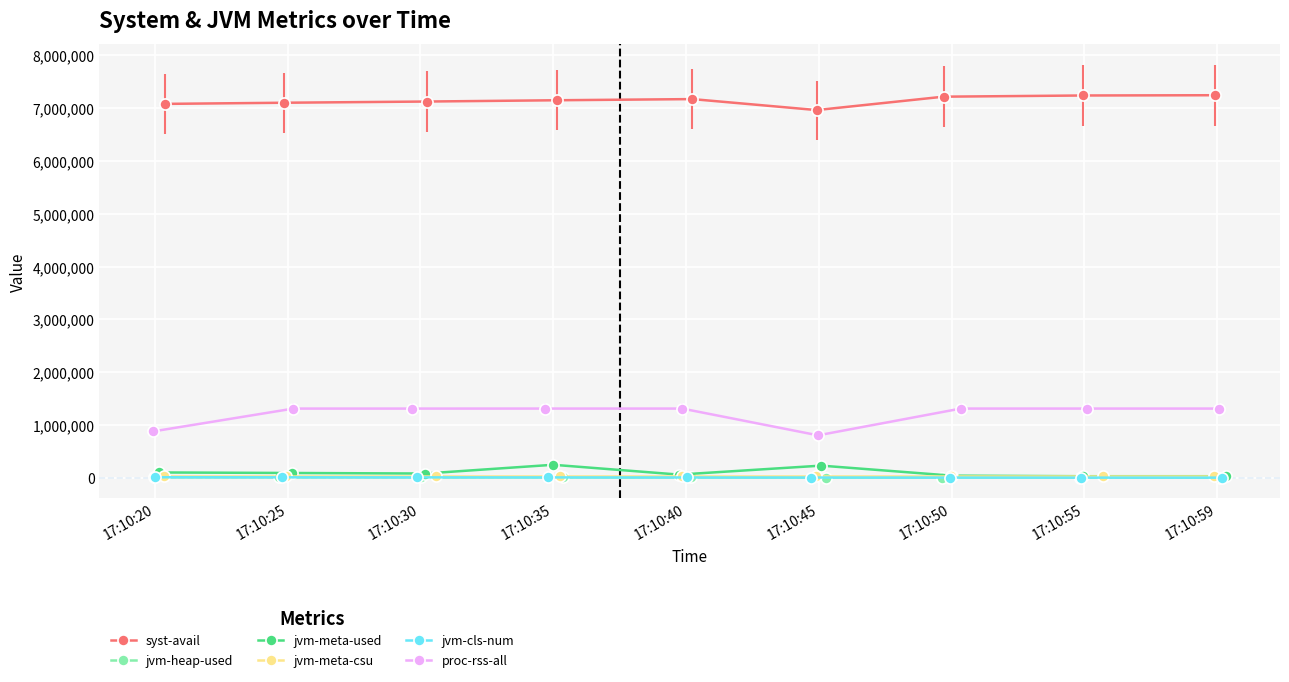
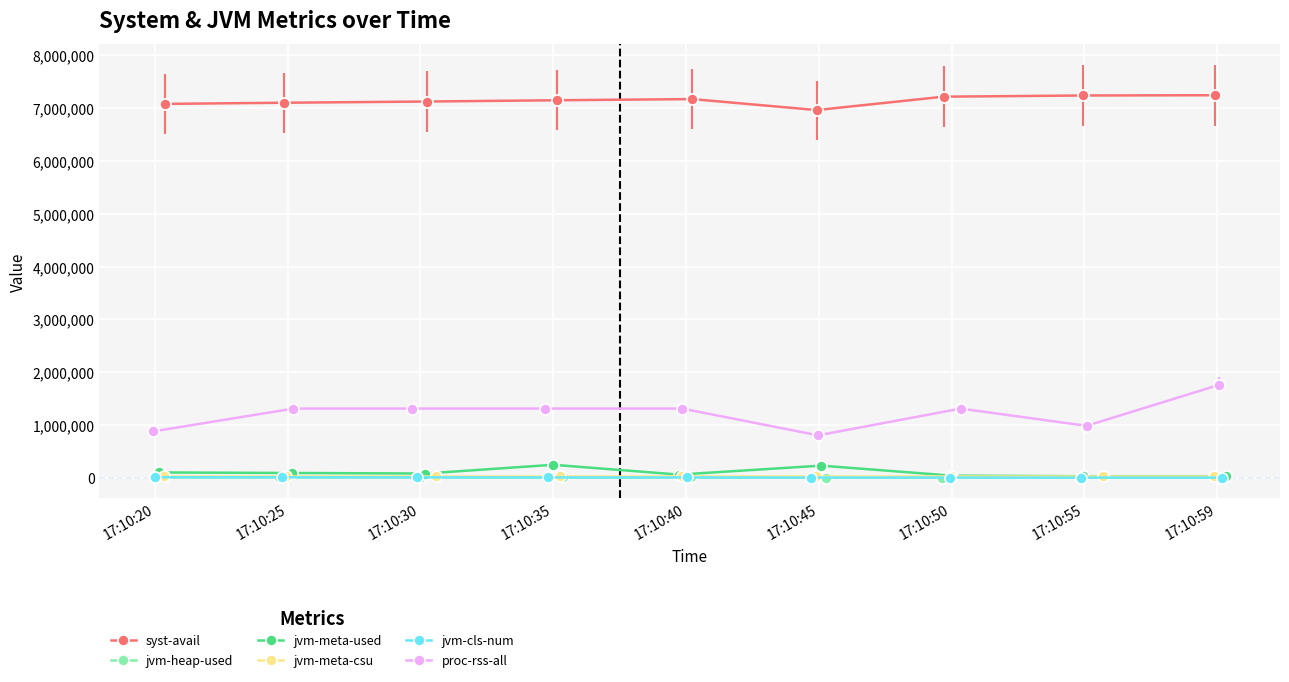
proc-rss-all, 17:10:55: 1,300,000 -> 1,000,000
proc-rss-all, 17:10:59: 1,300,000 -> 1,800,000
